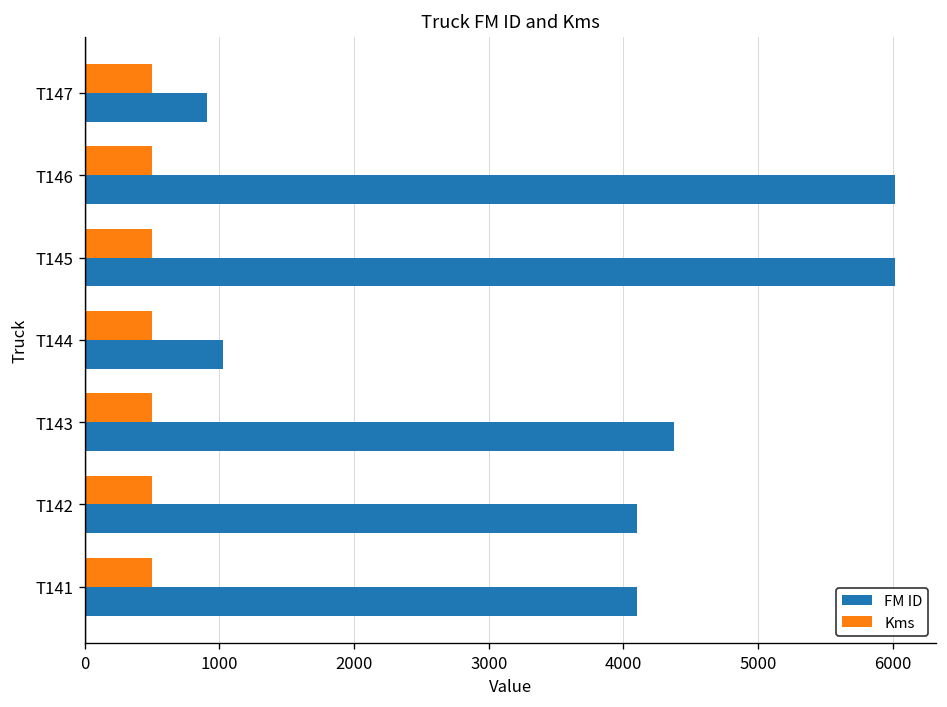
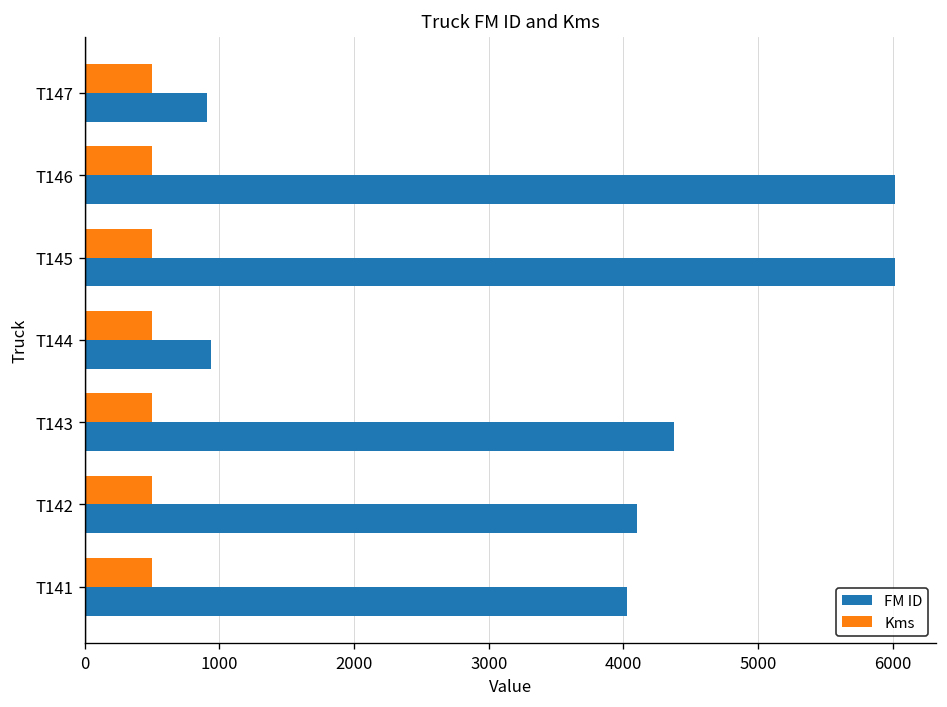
FM ID, T144: 1020 -> 940
FM ID, T141: 4100 -> 4030
